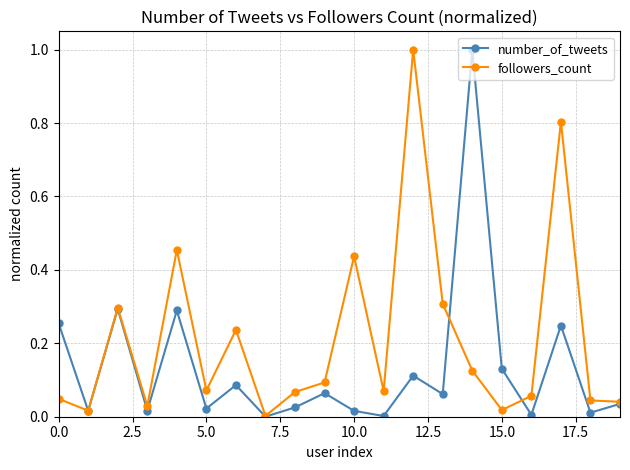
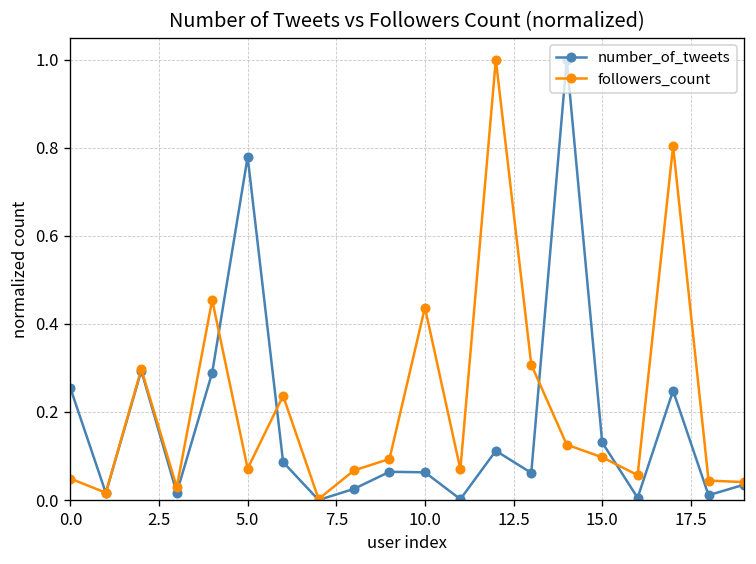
number_of_tweets, 5.0: 0.02 -> 0.78
number_of_tweets, 10.0: 0.02 -> 0.06
followers_count, 15.0: 0.02 -> 0.10
